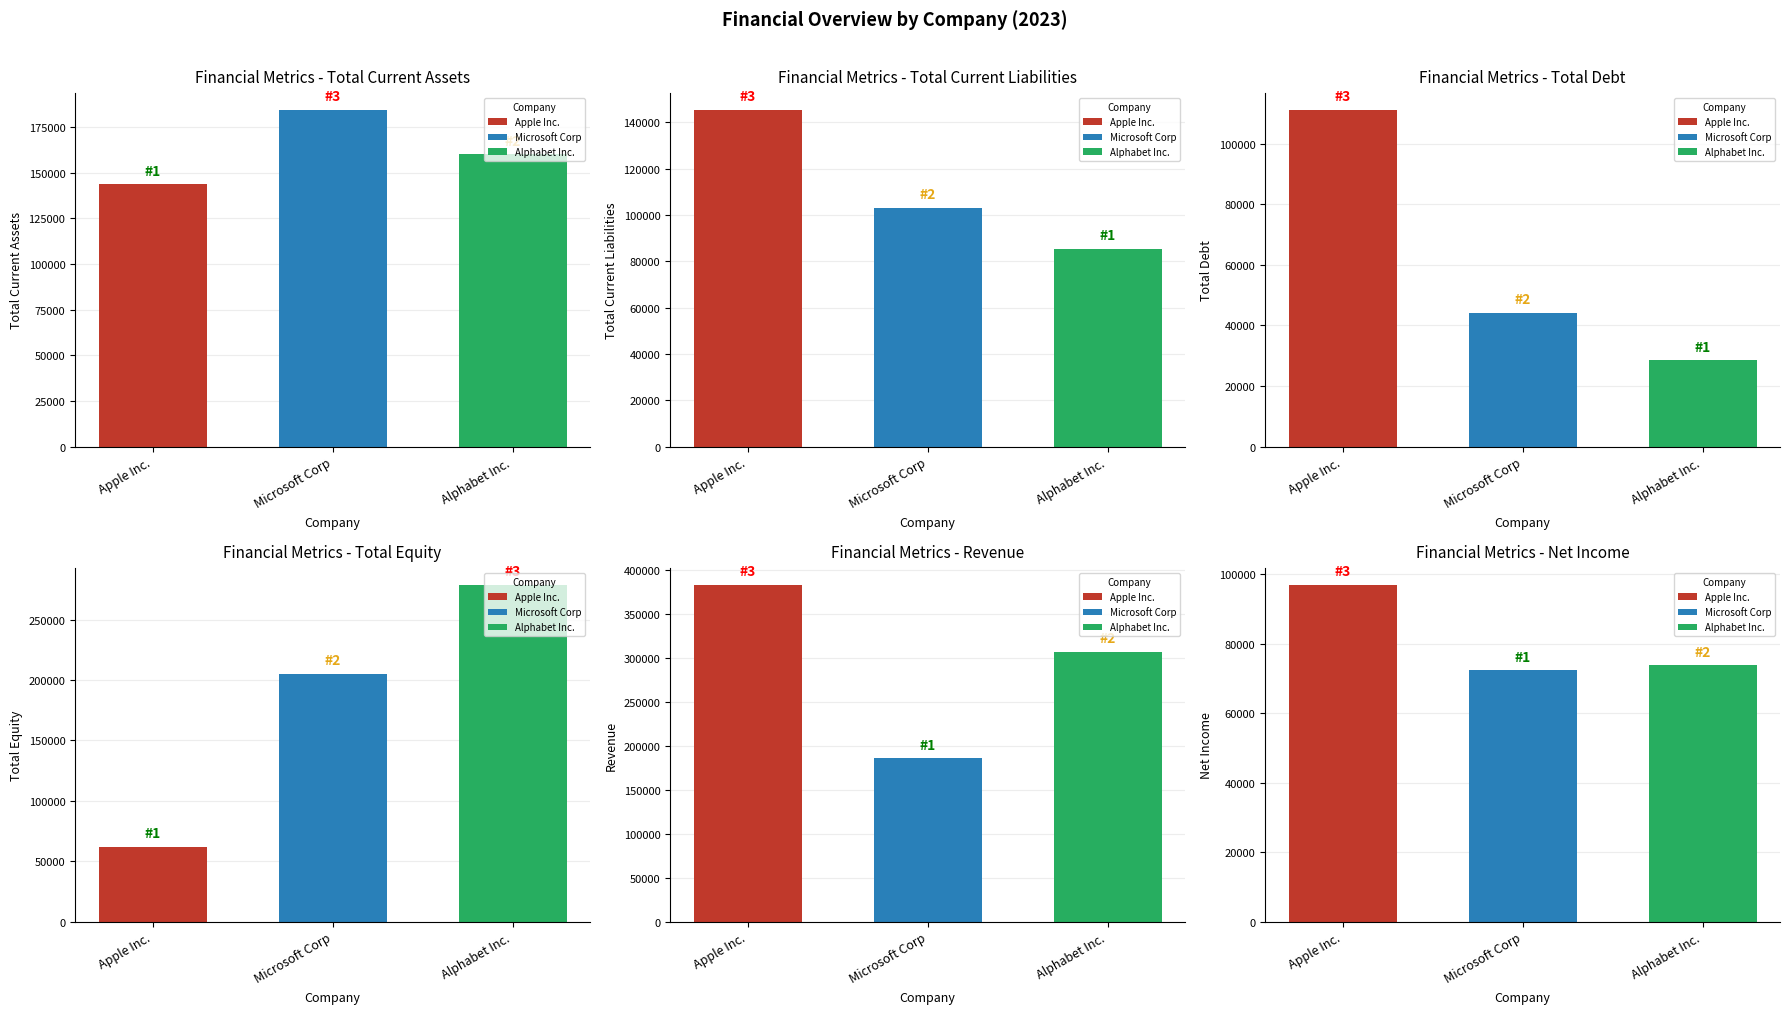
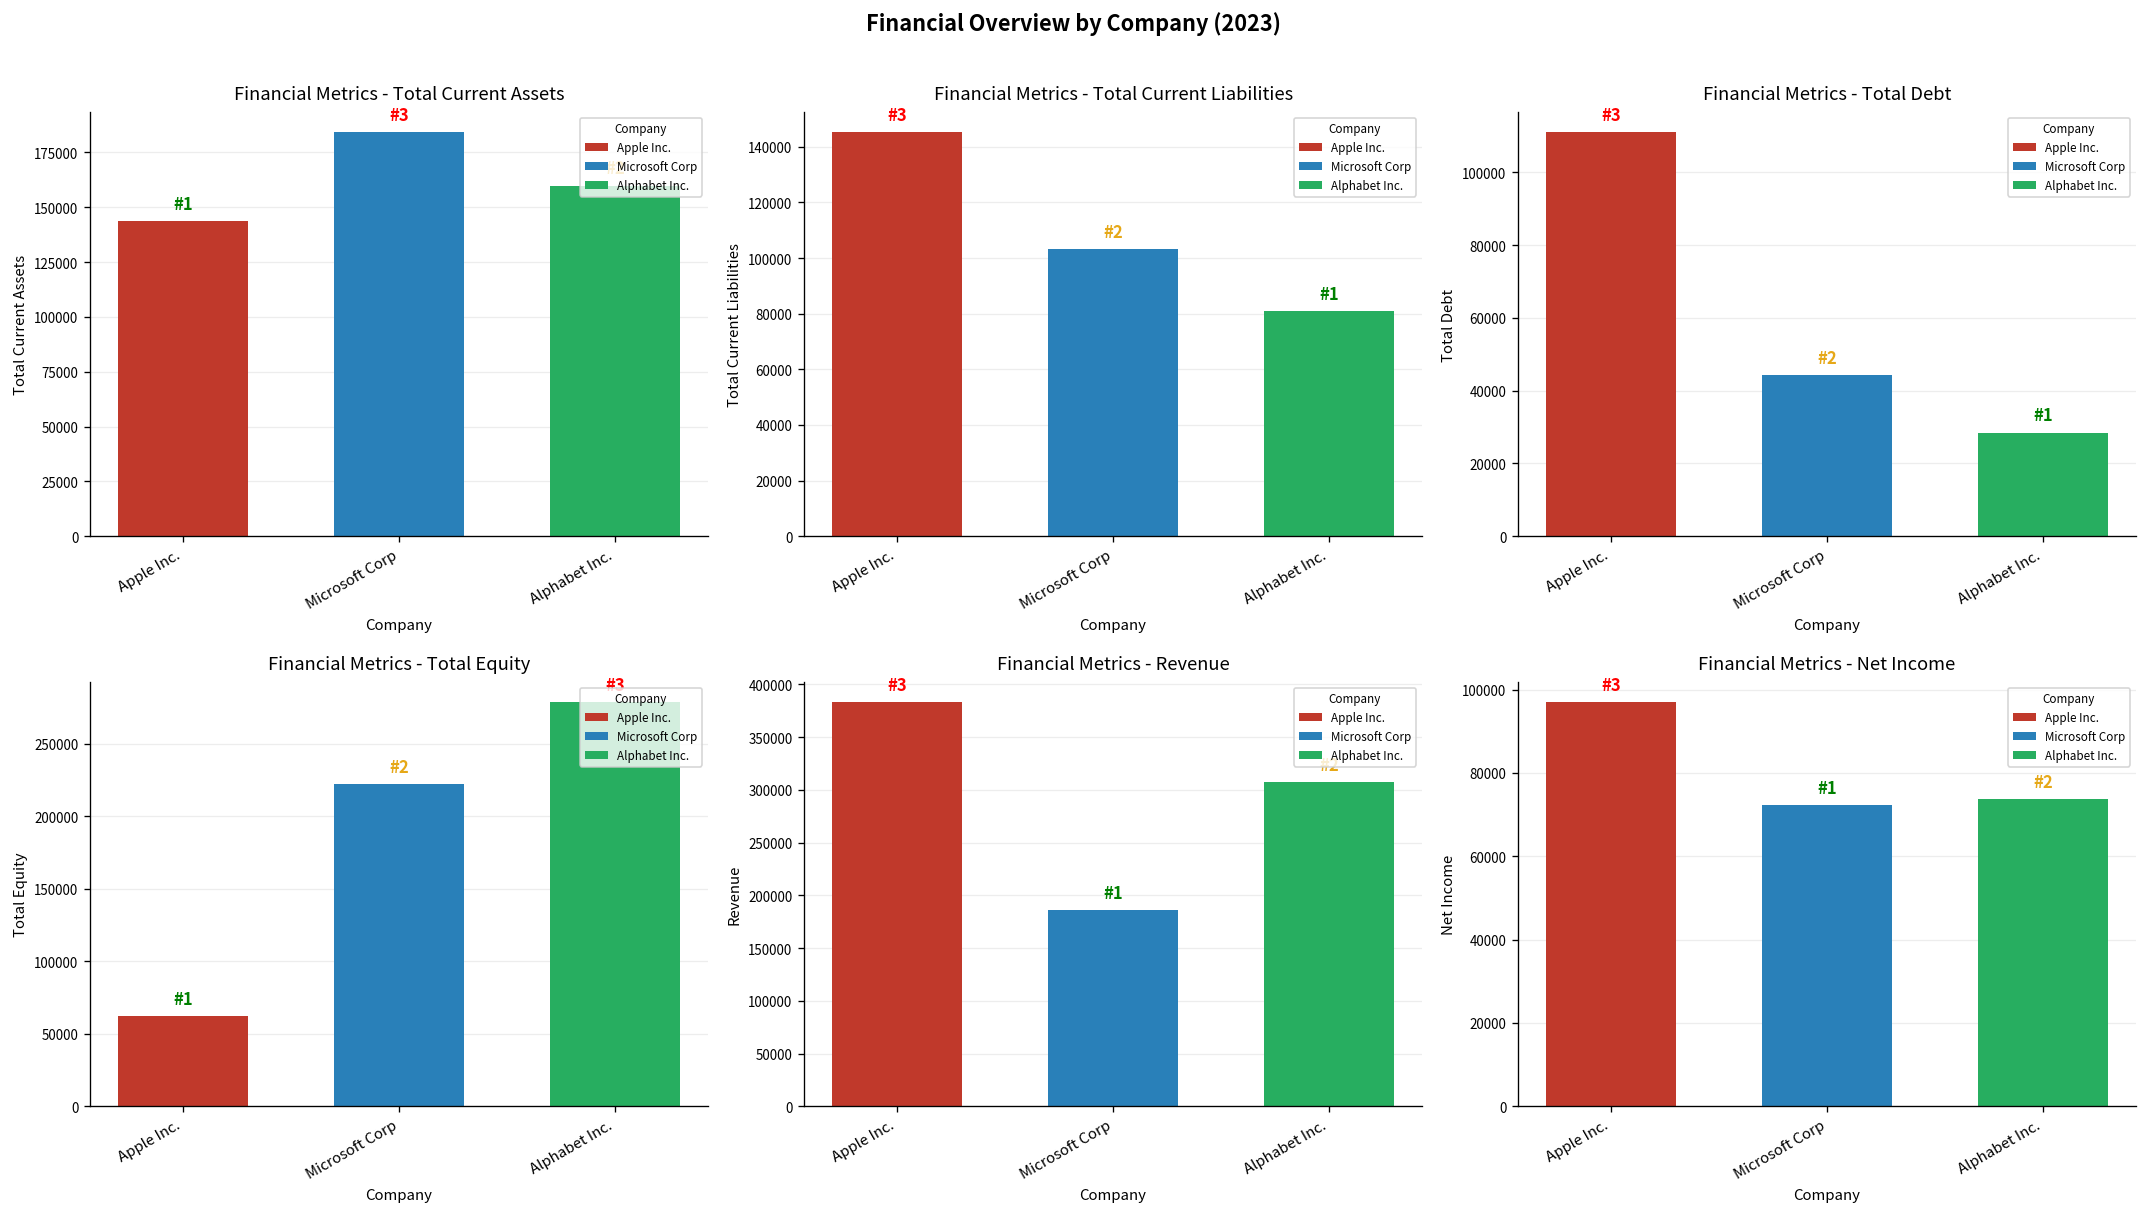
Financial Metrics - Total Current Liabilities, Alphabet Inc.: 85000 -> 81000
Financial Metrics - Total Equity, Microsoft Corp: 205000 -> 222000
